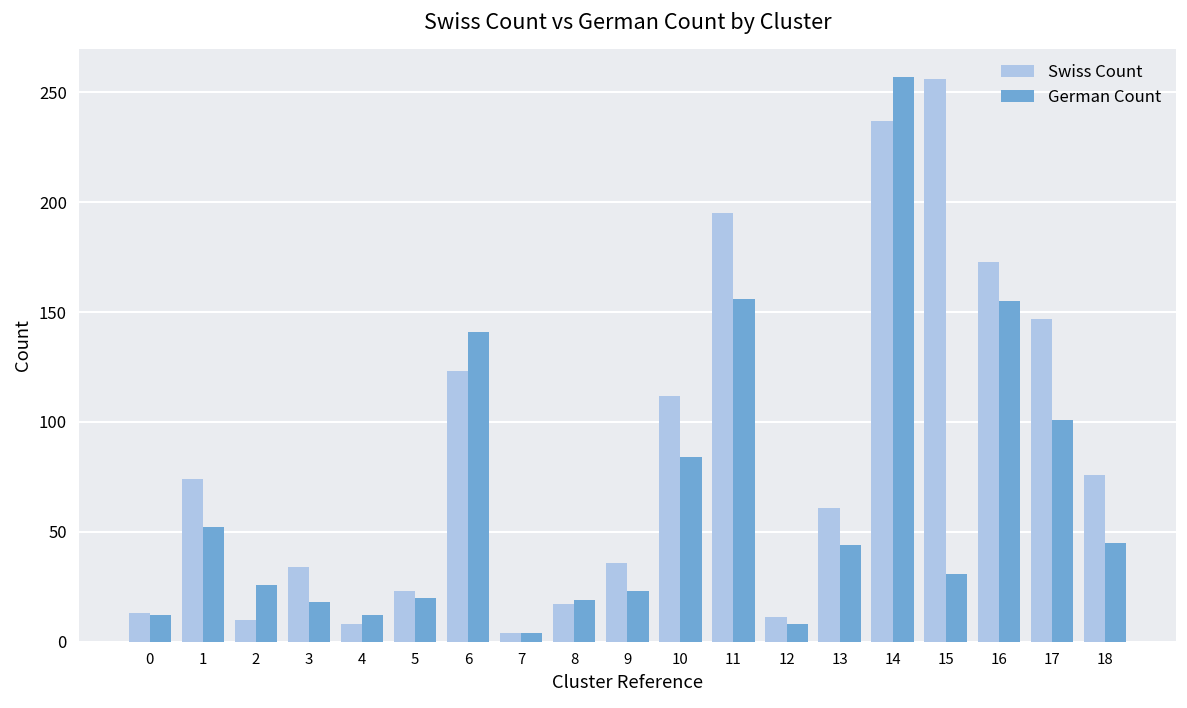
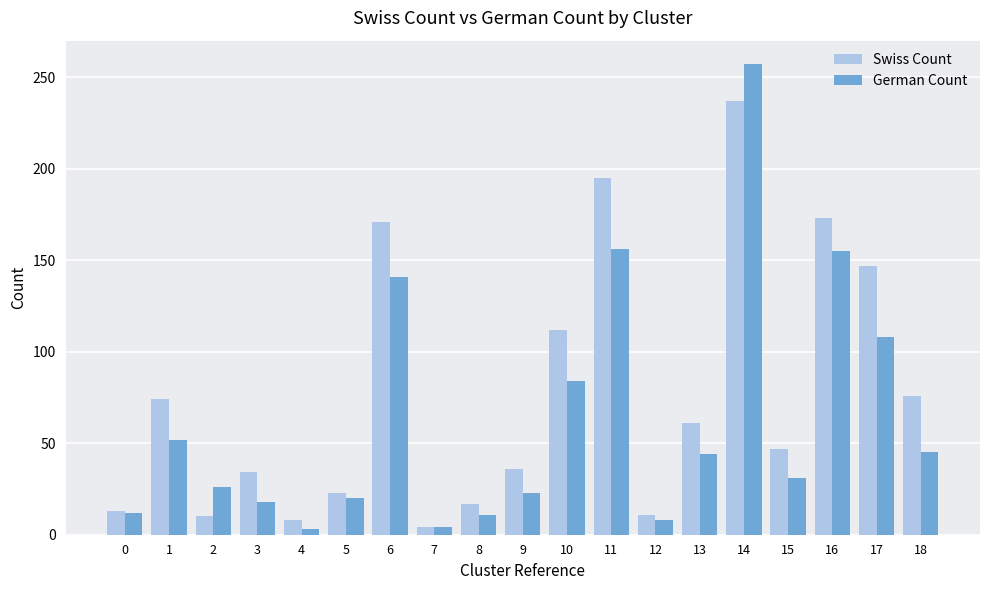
German Count, 4: 12 -> 3
Swiss Count, 6: 123 -> 171
German Count, 8: 19 -> 11
Swiss Count, 15: 256 -> 47
German Count, 17: 101 -> 108
